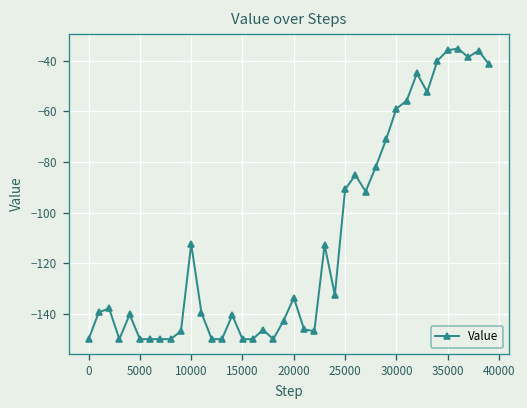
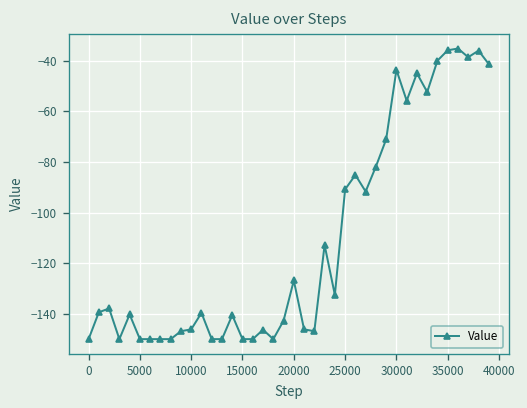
10000: -112 -> -146
20000: -134 -> -127
30000: -59 -> -44
